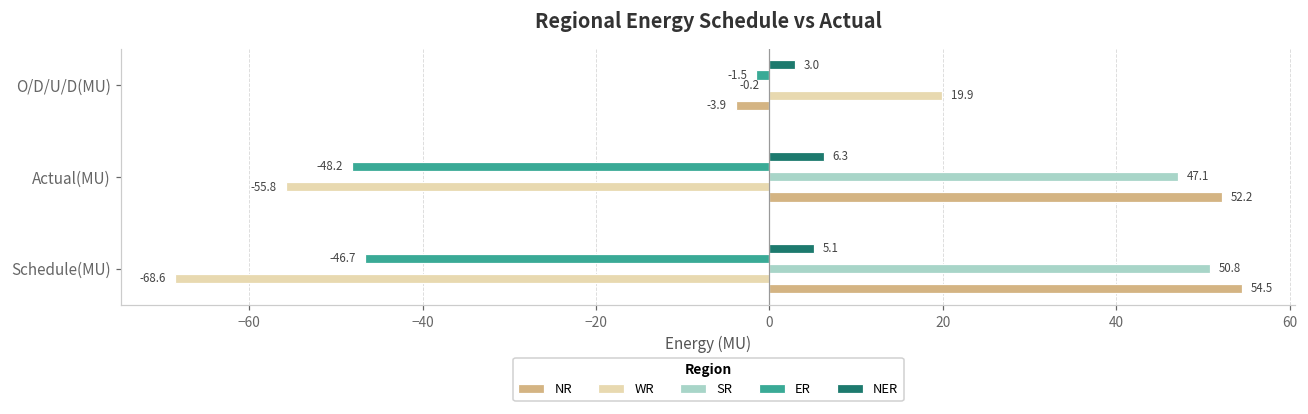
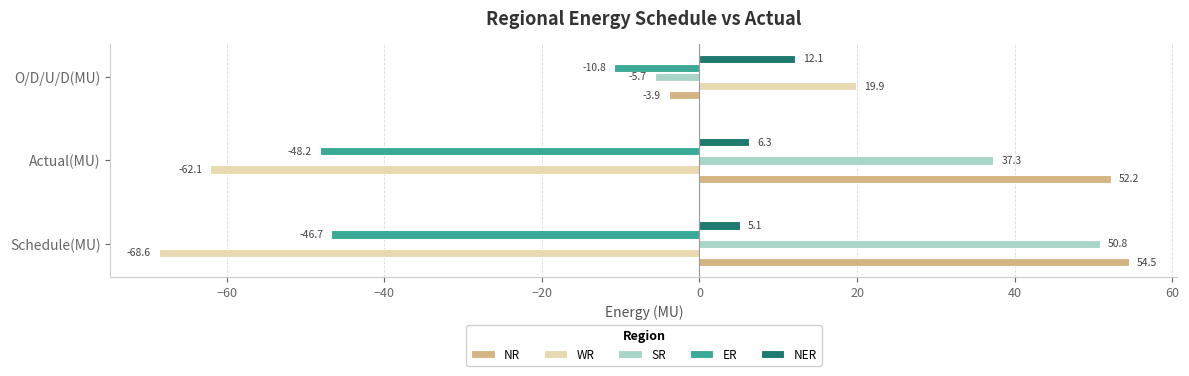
NER, O/D/U/D(MU): 3.0 -> 12.1
ER, O/D/U/D(MU): -1.5 -> -10.8
SR, O/D/U/D(MU): -0.2 -> -5.7
SR, Actual(MU): 47.1 -> 37.3
WR, Actual(MU): -55.8 -> -62.1
